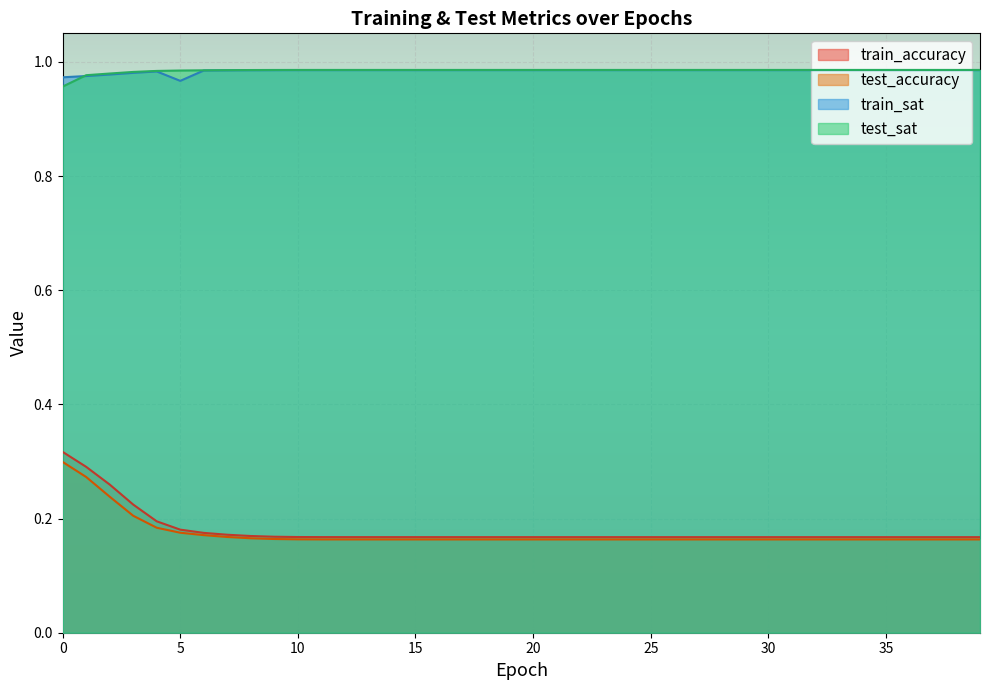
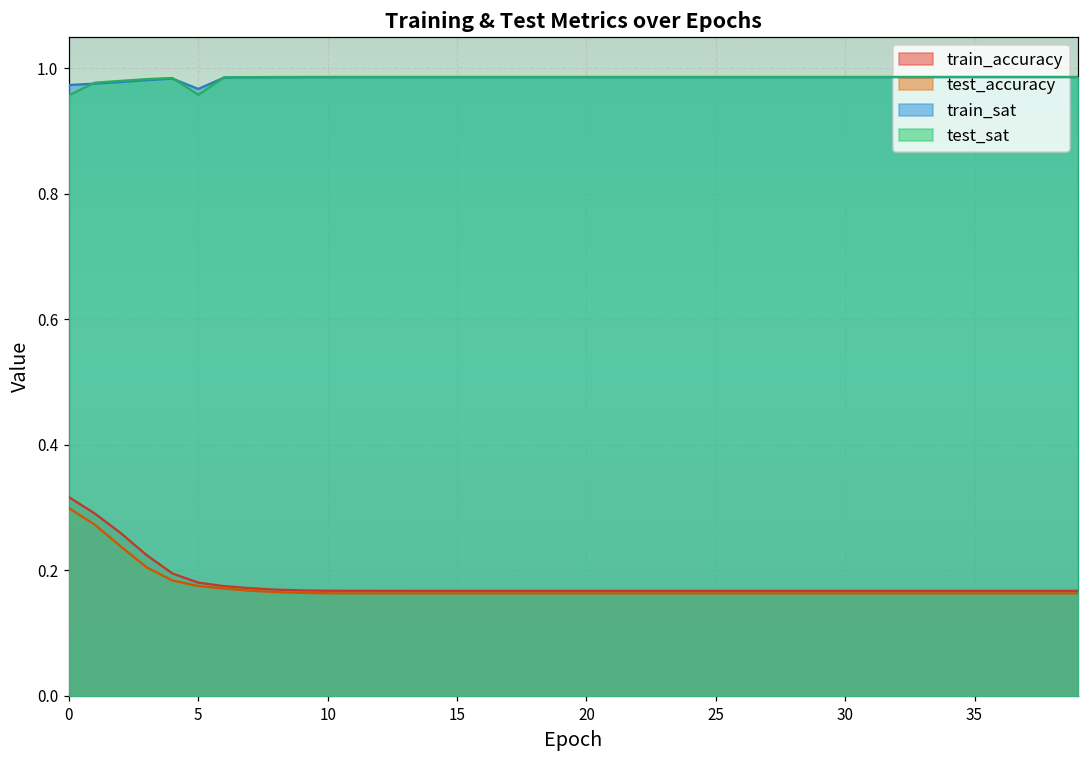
test_sat, 5: 0.98 -> 0.96
